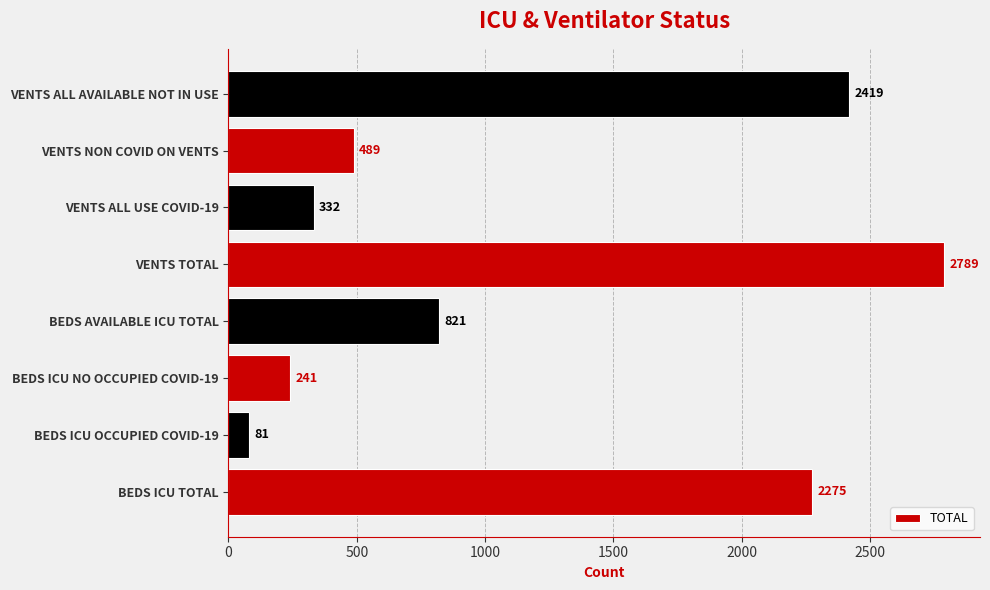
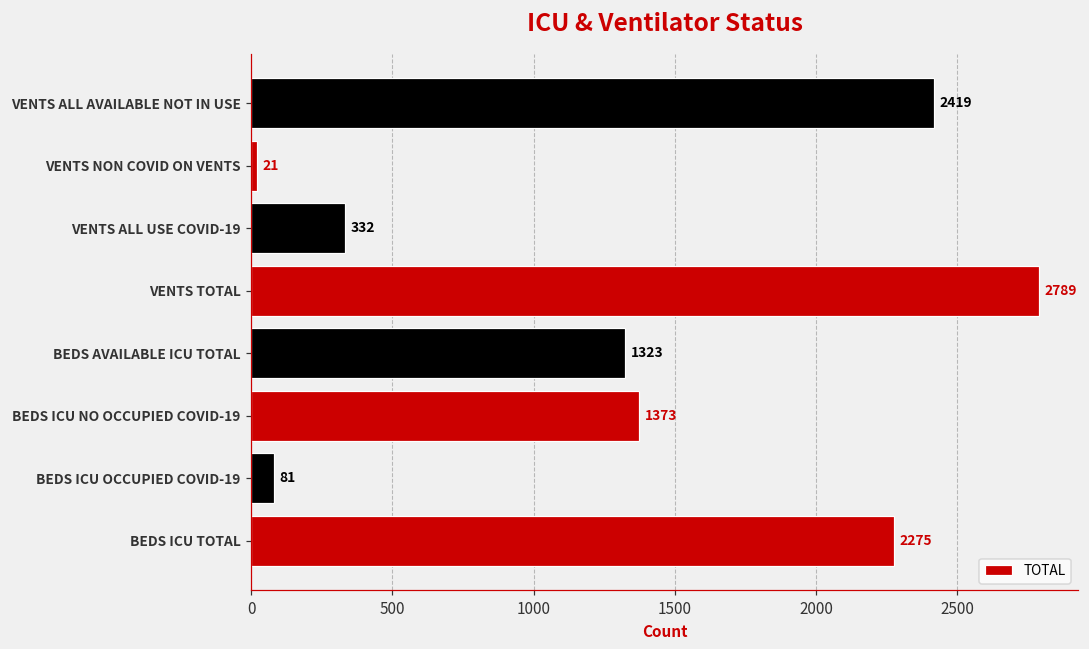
VENTS NON COVID ON VENTS: 489 -> 21
BEDS AVAILABLE ICU TOTAL: 821 -> 1323
BEDS ICU NO OCCUPIED COVID-19: 241 -> 1373
